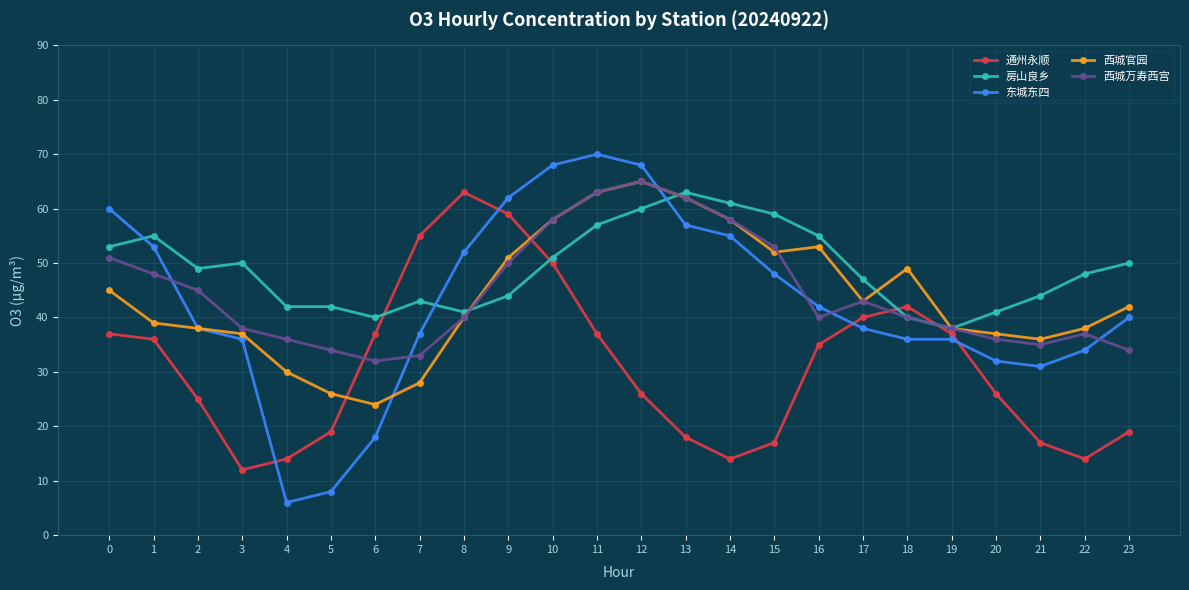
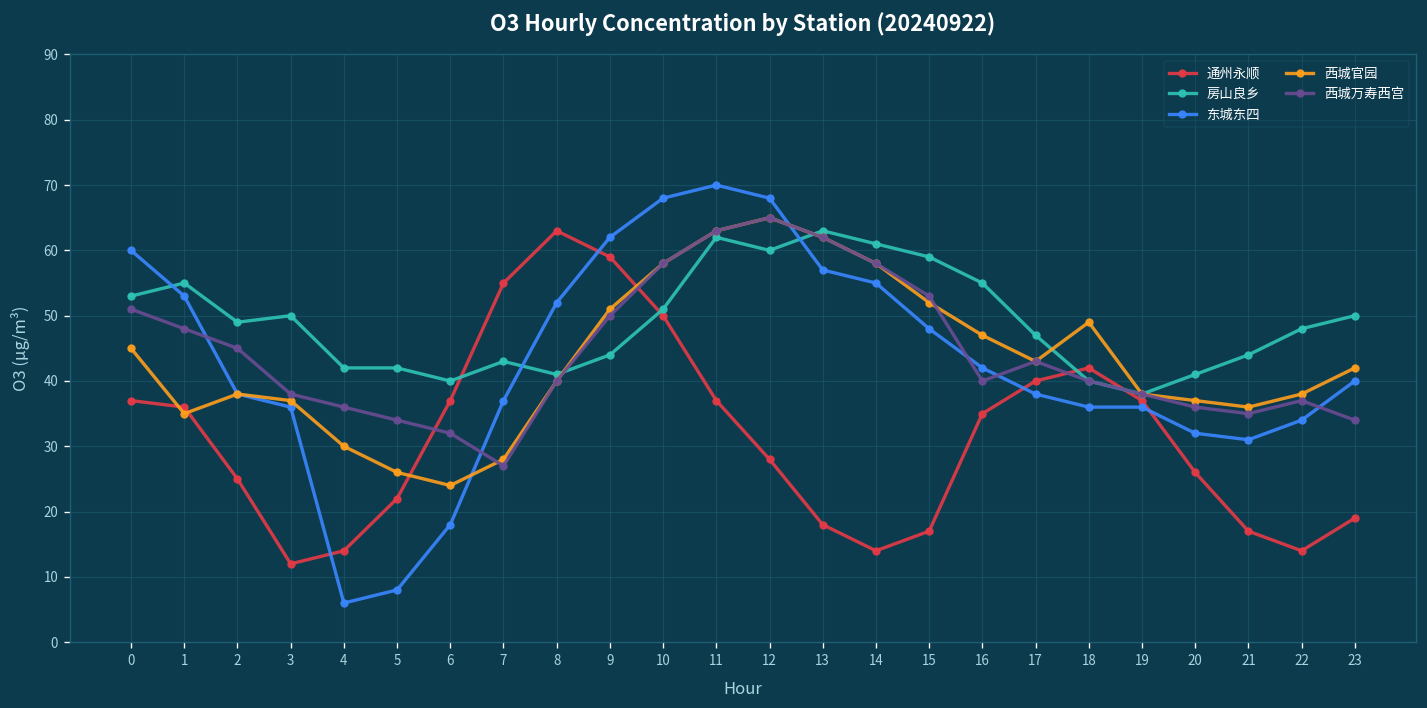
西城官园, 1: 39 -> 35
通州永顺, 5: 19 -> 22
西城万寿西宫, 7: 33 -> 27
房山良乡, 11: 57 -> 62
通州永顺, 12: 26 -> 28
西城官园, 16: 53 -> 47
